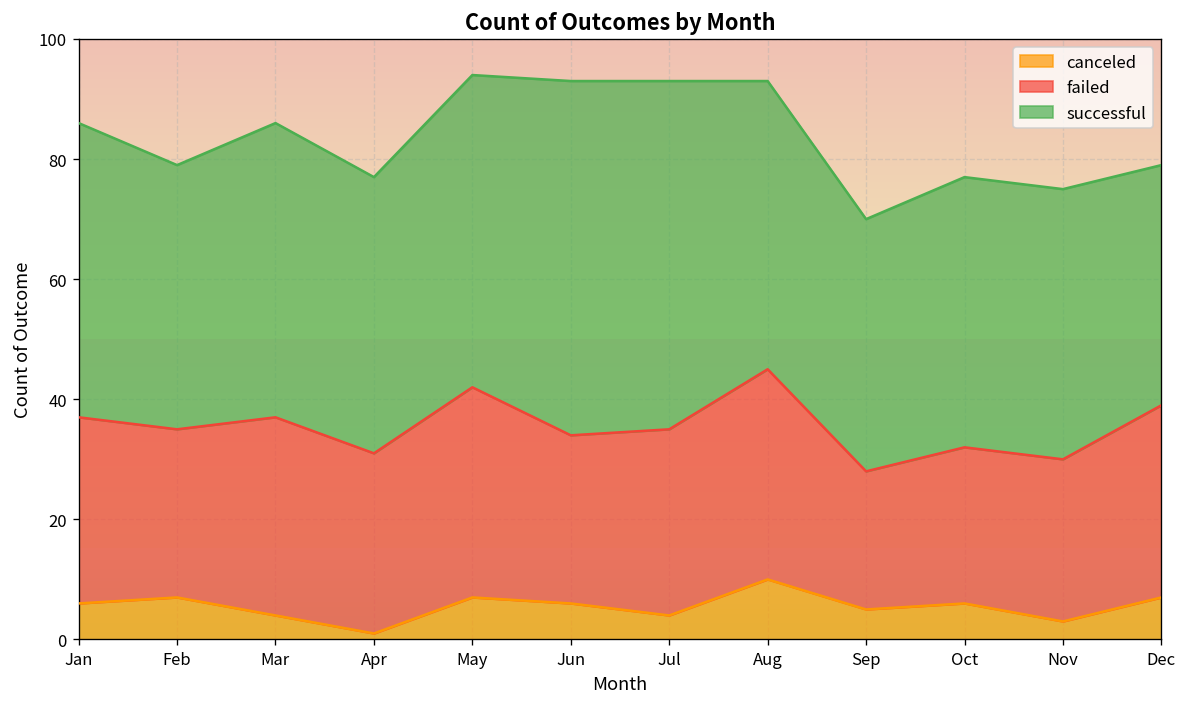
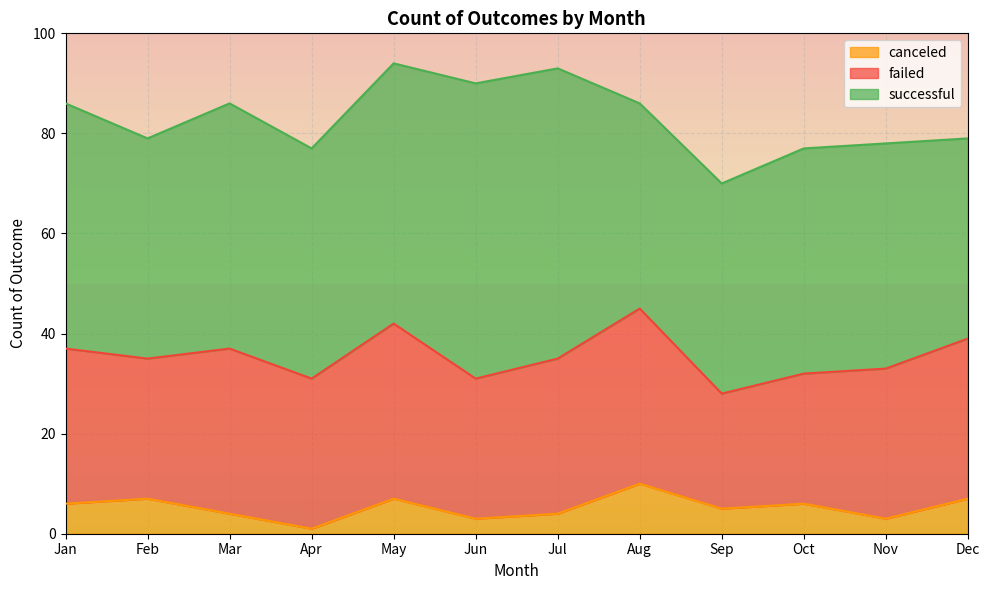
canceled, Jun: 6 -> 3
successful, Aug: 48 -> 41
failed, Nov: 27 -> 30
